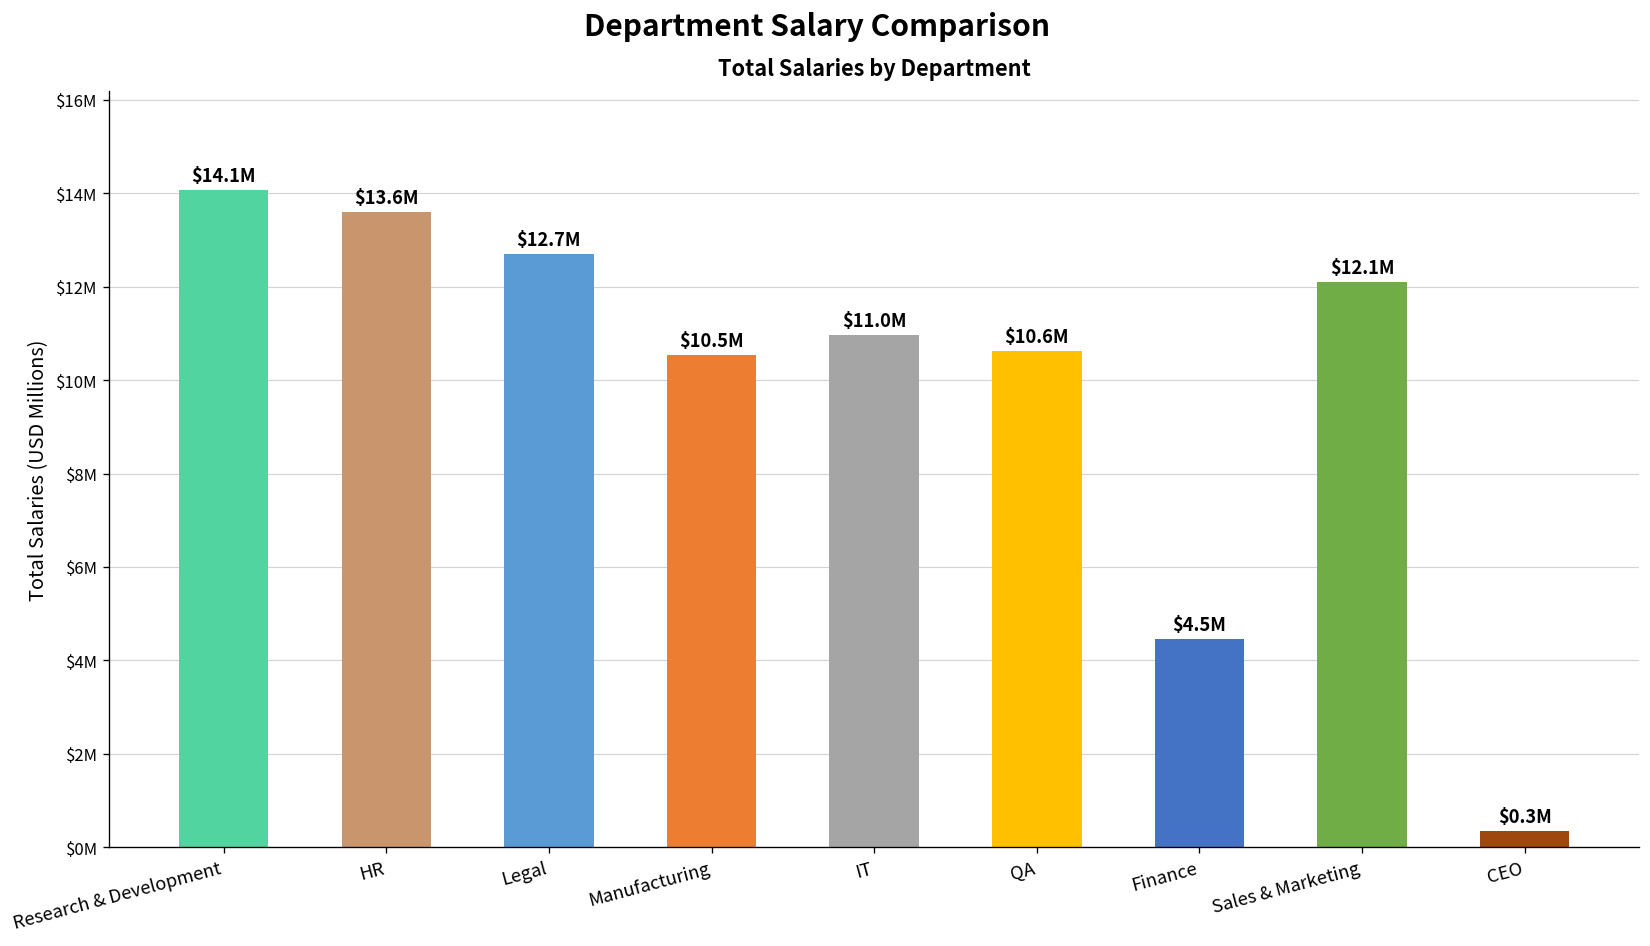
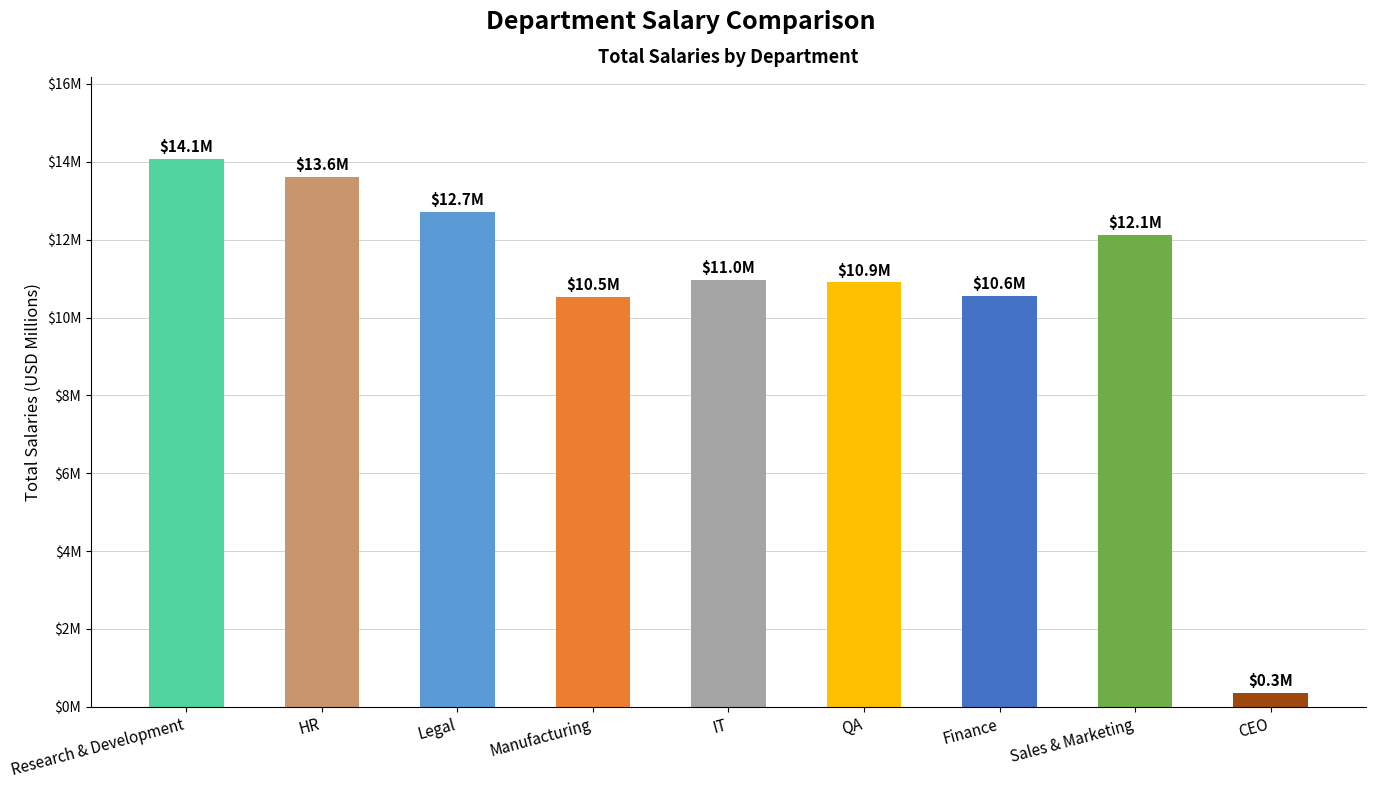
QA: $10.6M -> $10.9M
Finance: $4.5M -> $10.6M
